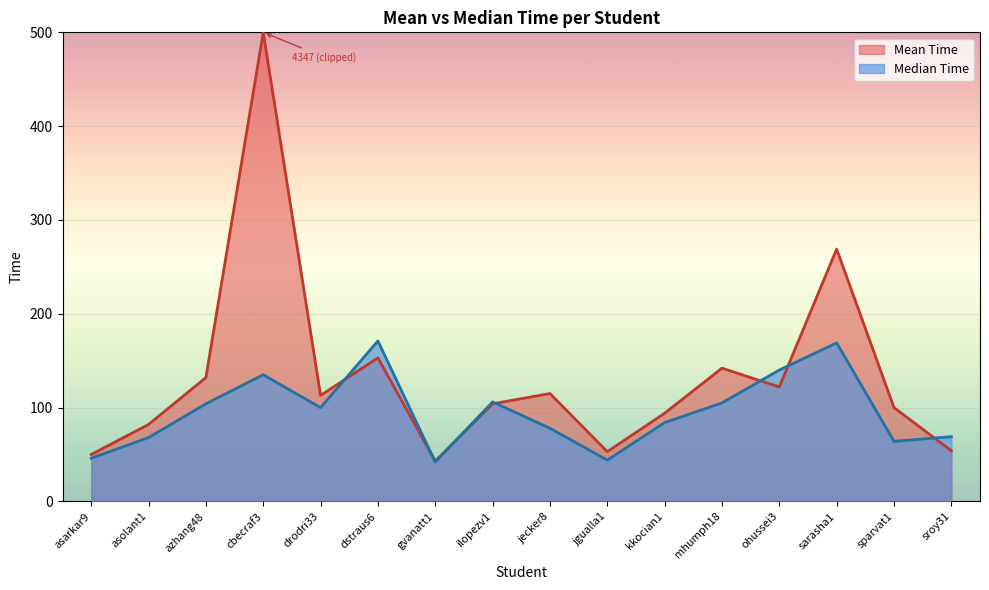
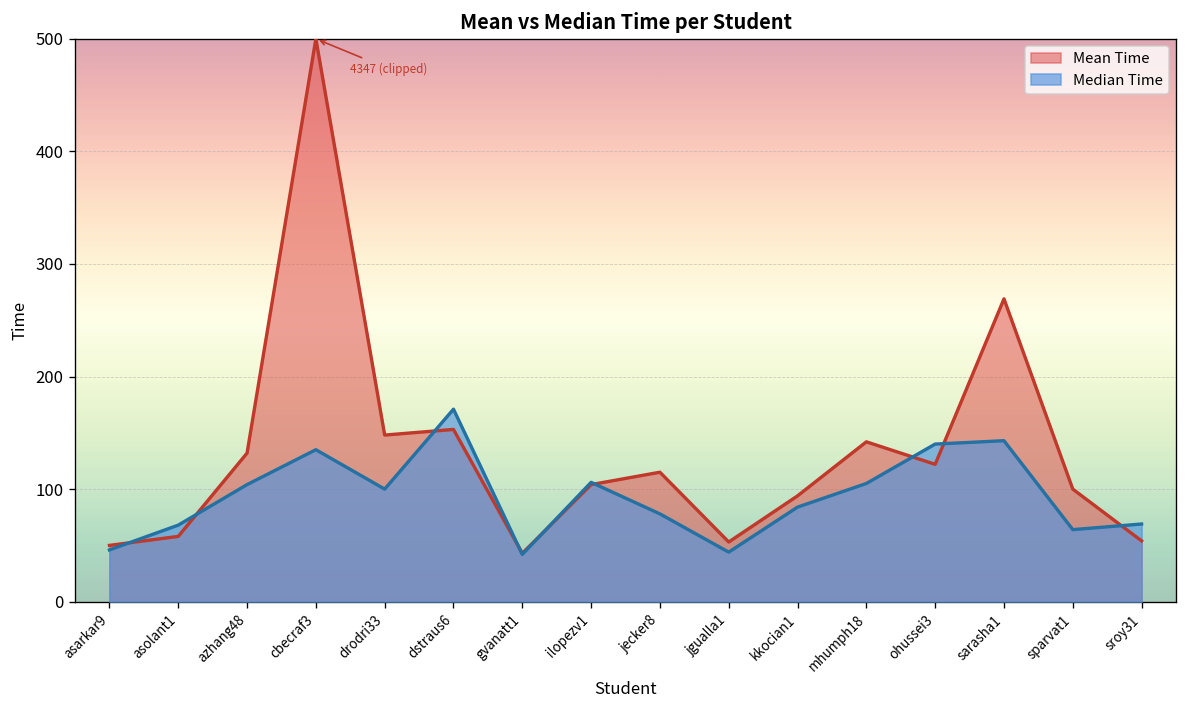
Mean Time, asolant1: 80 -> 60
Mean Time, drodri33: 110 -> 150
Median Time, sarasha1: 170 -> 140
